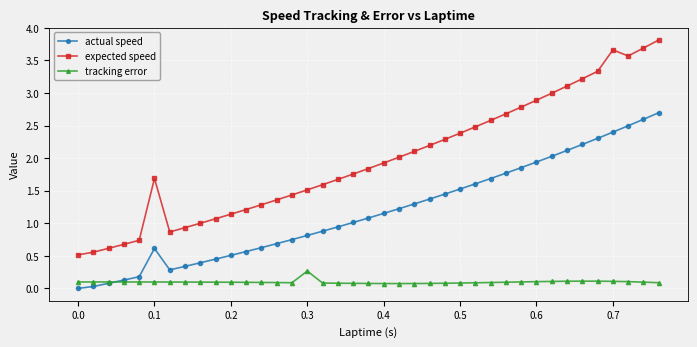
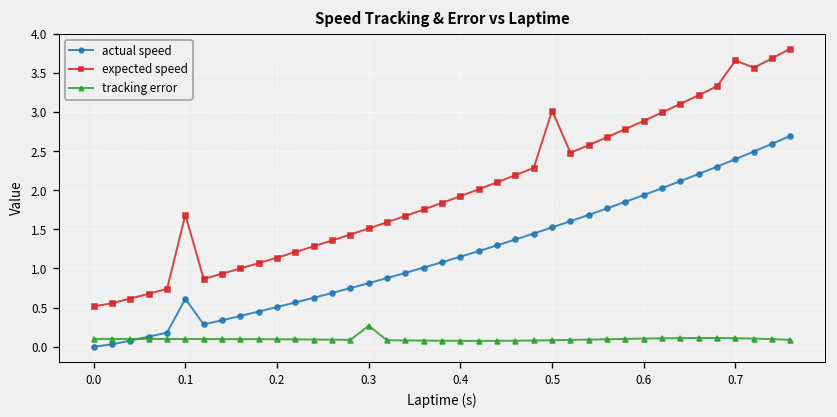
expected speed, 0.5: 2.4 -> 3.0
